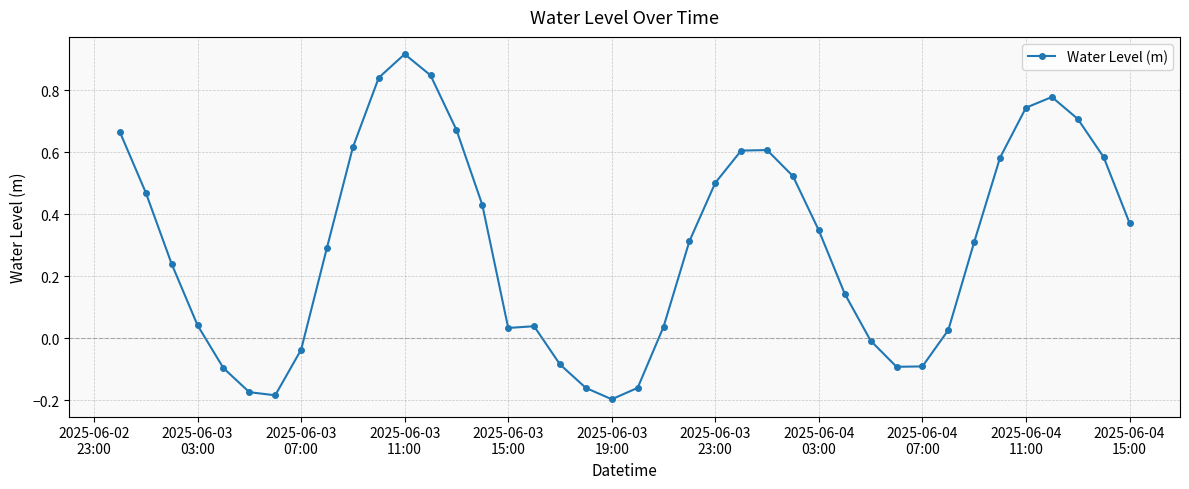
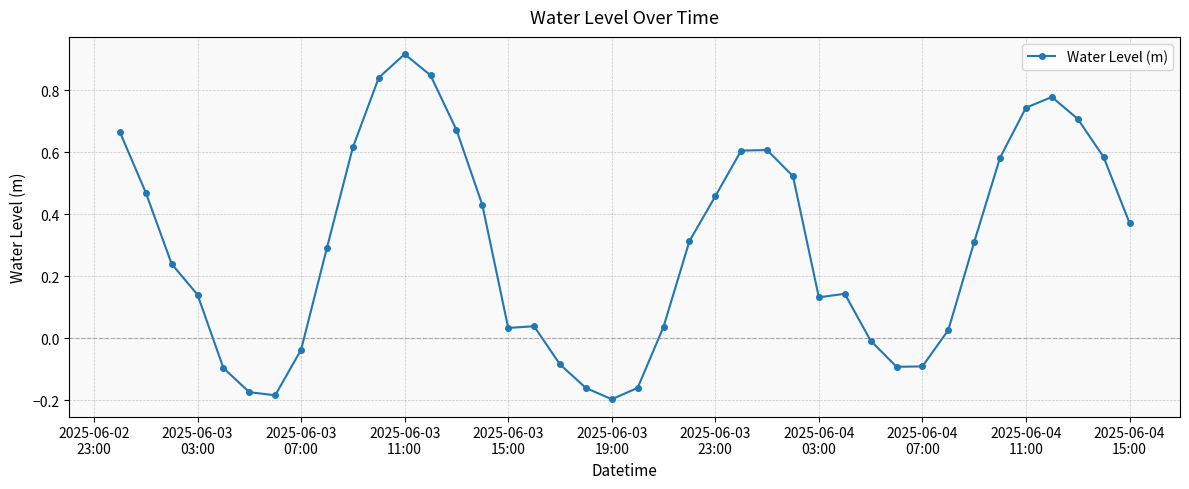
2025-06-03 03:00: 0.04 -> 0.14
2025-06-03 23:00: 0.50 -> 0.46
2025-06-04 03:00: 0.35 -> 0.13
